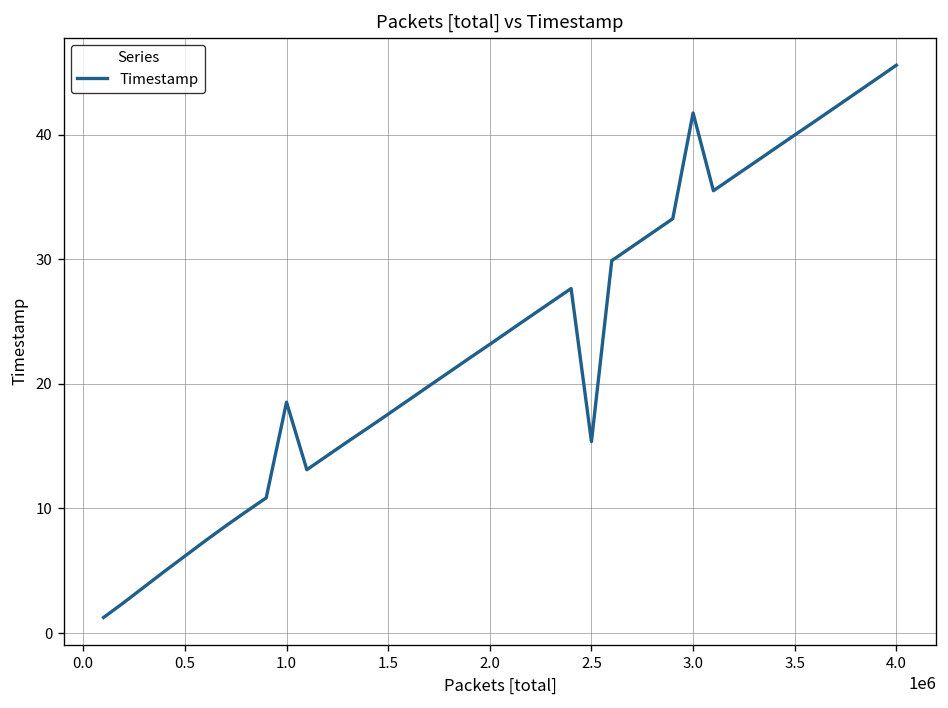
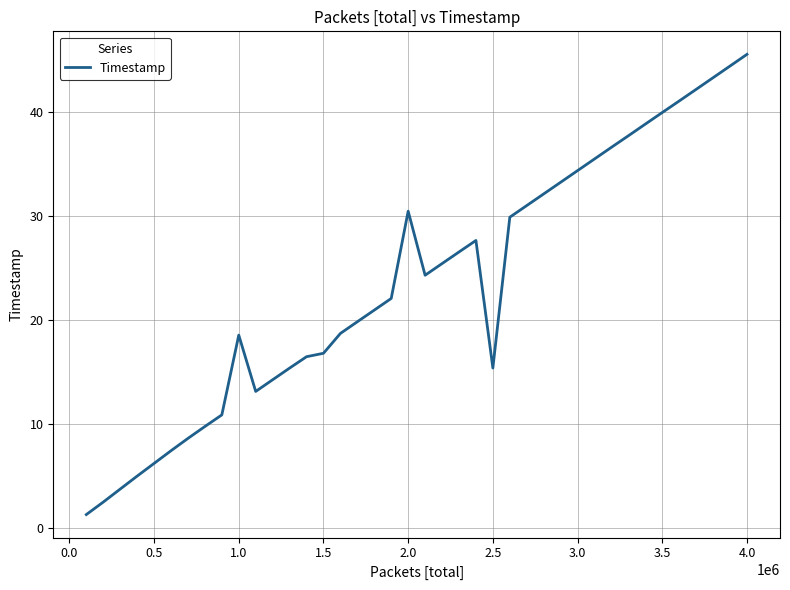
1.5: 17.6 -> 16.8
2.0: 23.2 -> 30.5
3.0: 41.7 -> 34.4
